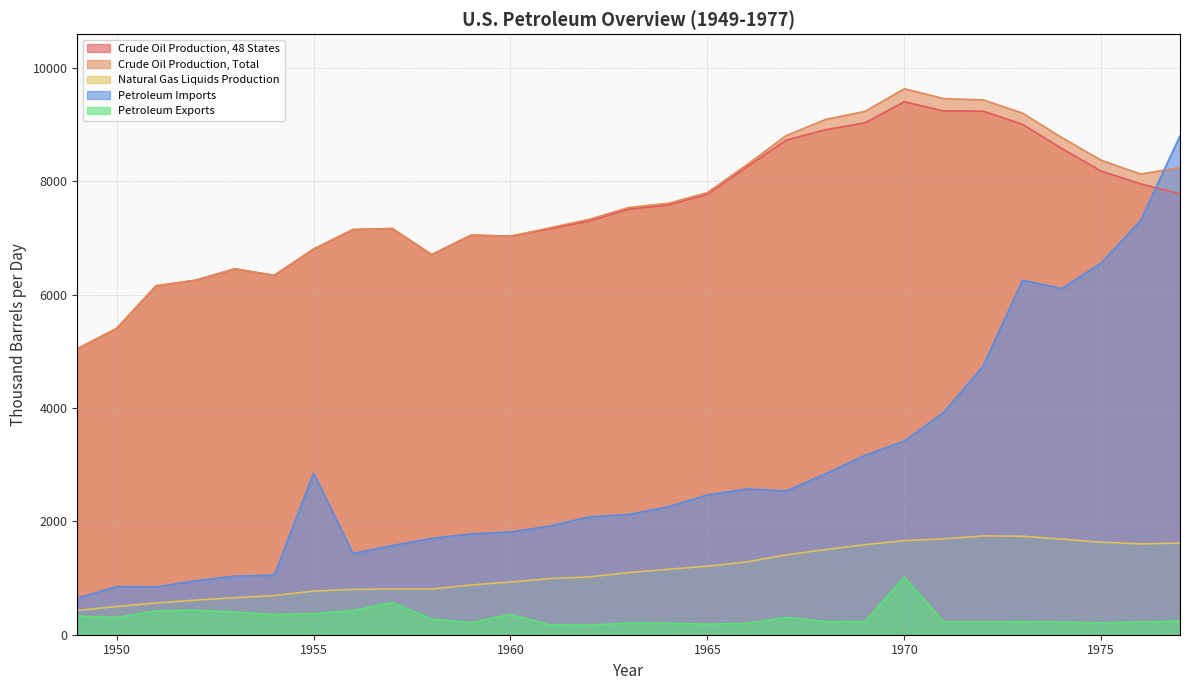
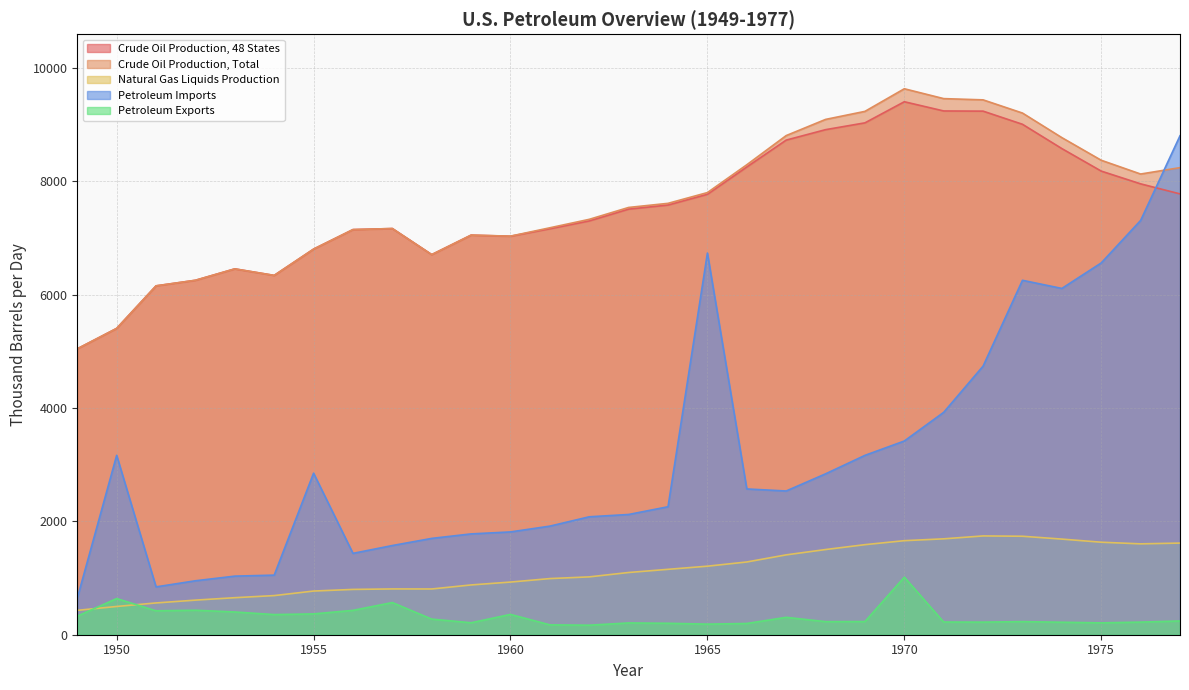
Petroleum Imports, 1950: 900 -> 3200
Petroleum Exports, 1950: 300 -> 600
Petroleum Imports, 1965: 2500 -> 6700
